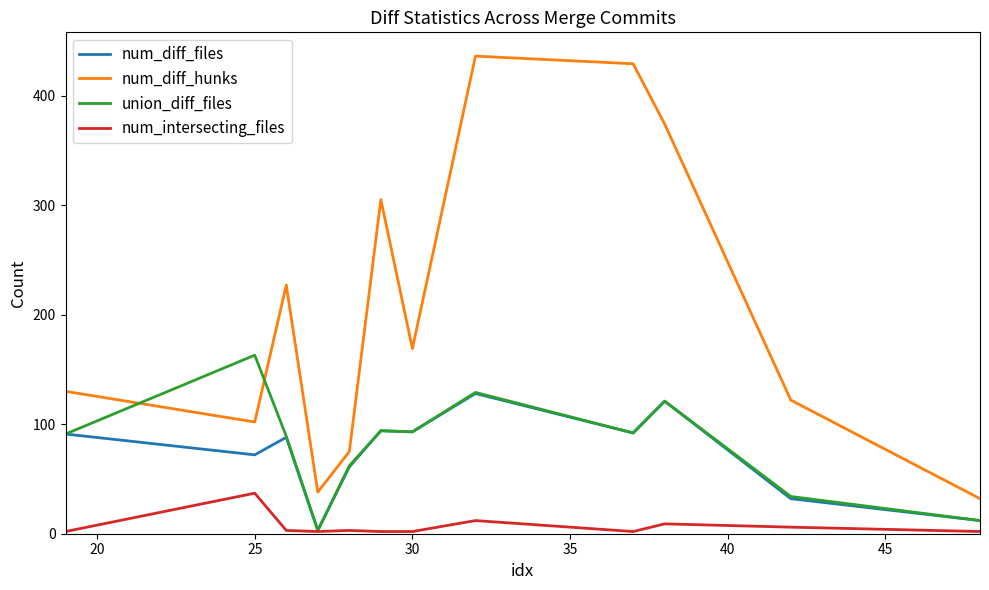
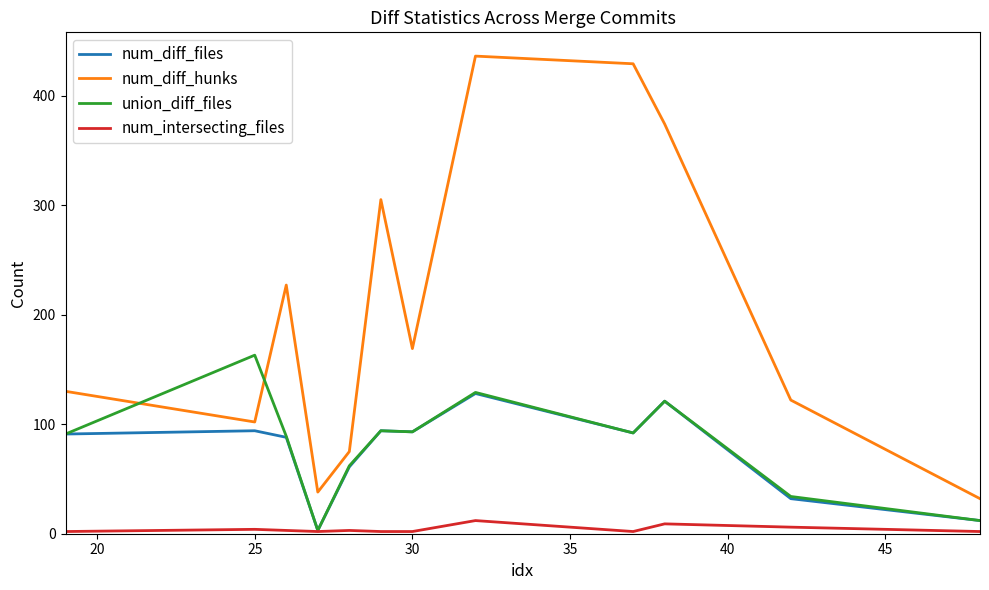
num_diff_files, 25: 72 -> 94
num_intersecting_files, 25: 37 -> 4
